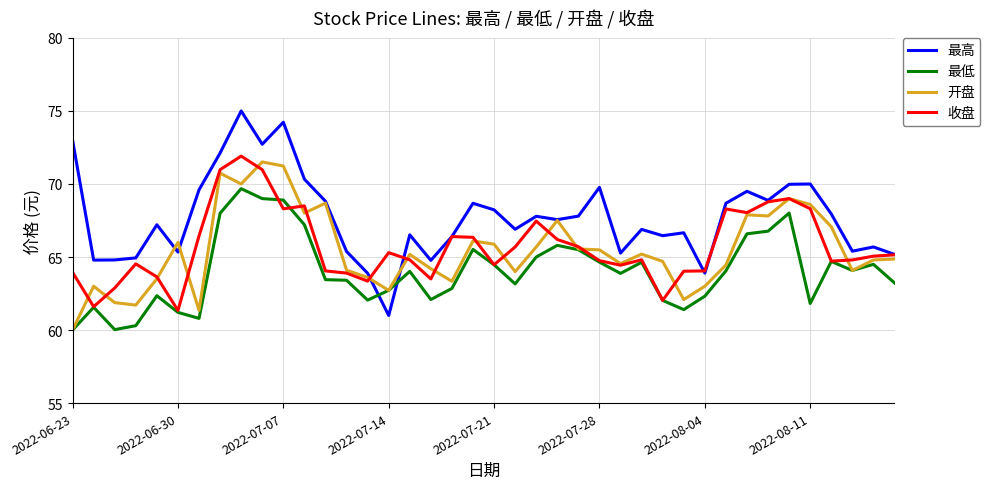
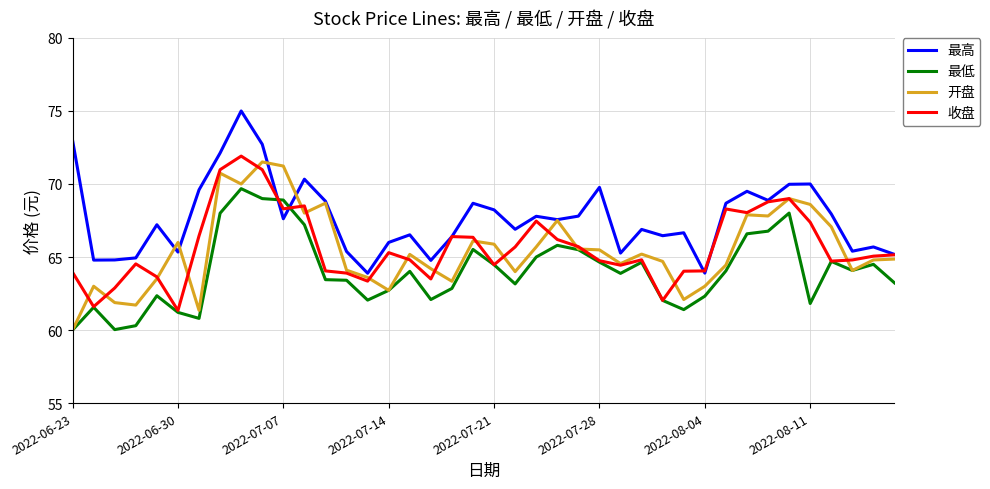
最高, 2022-07-07: 74.2 -> 67.6
最高, 2022-07-14: 61 -> 66
收盘, 2022-08-11: 68.3 -> 67.4
